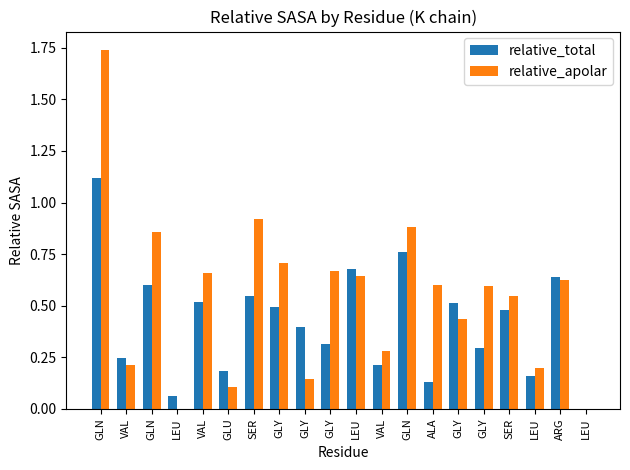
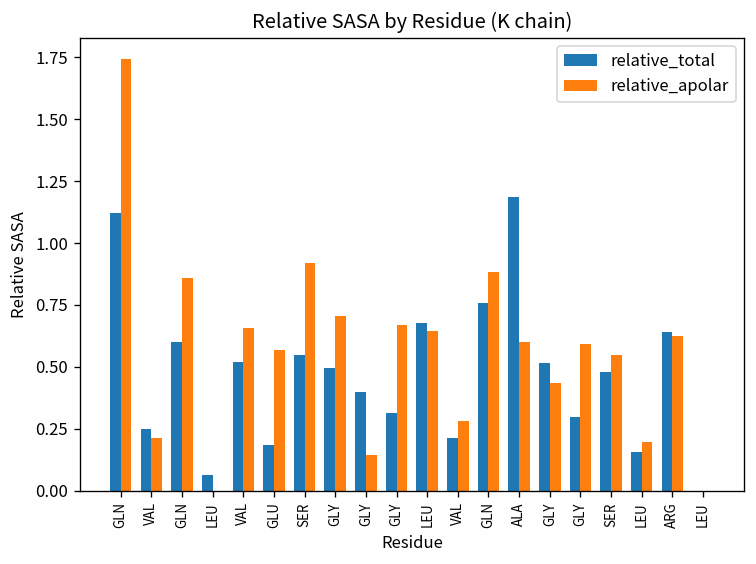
relative_apolar, GLU: 0.10 -> 0.57
relative_total, ALA: 0.13 -> 1.18
